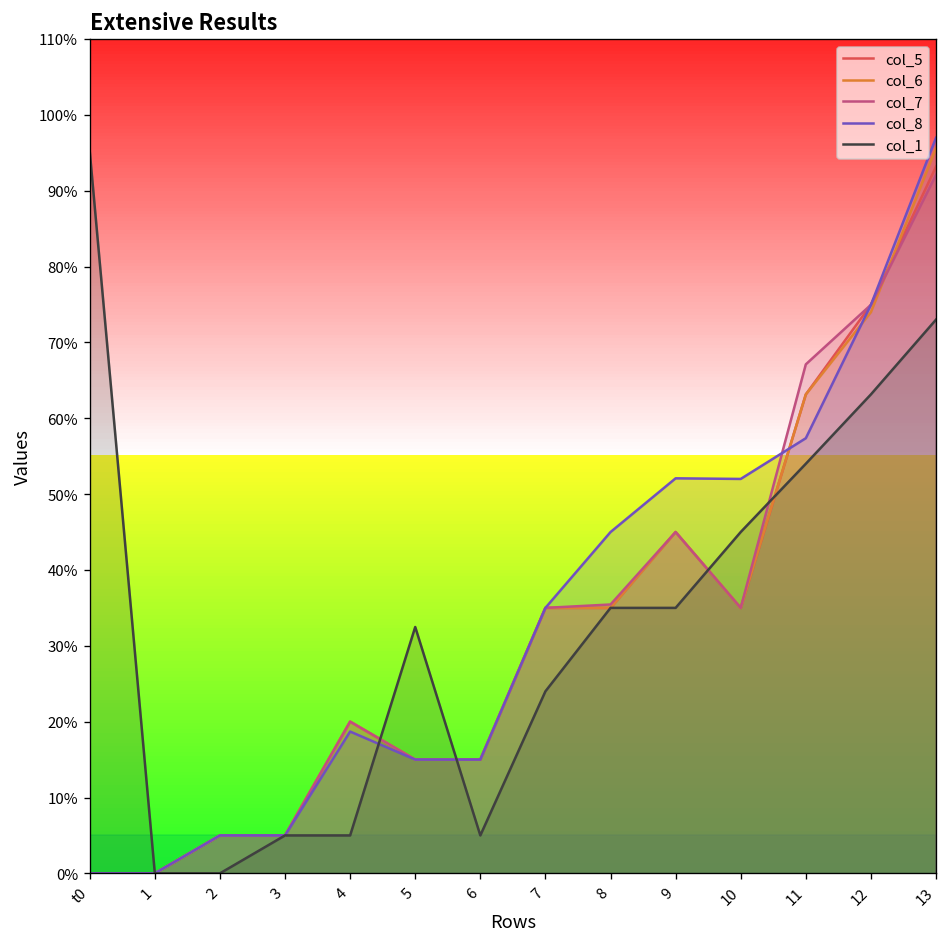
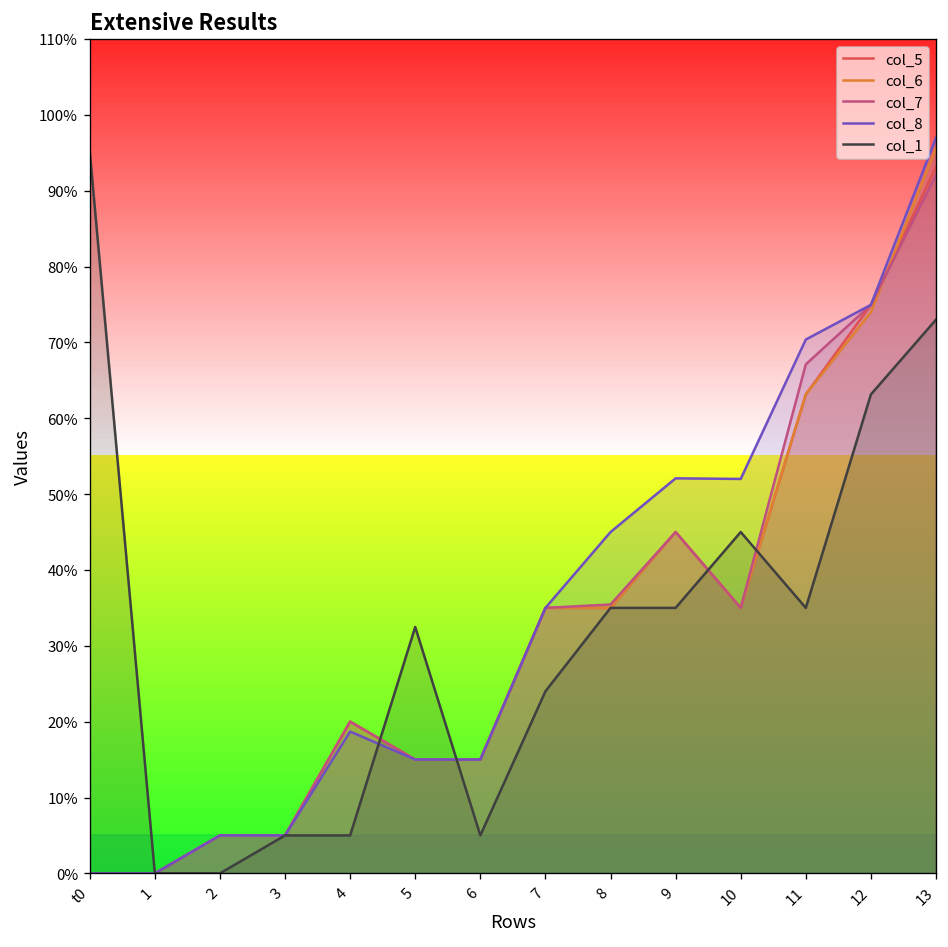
col_8, 11: 57% -> 70%
col_1, 11: 54% -> 35%
